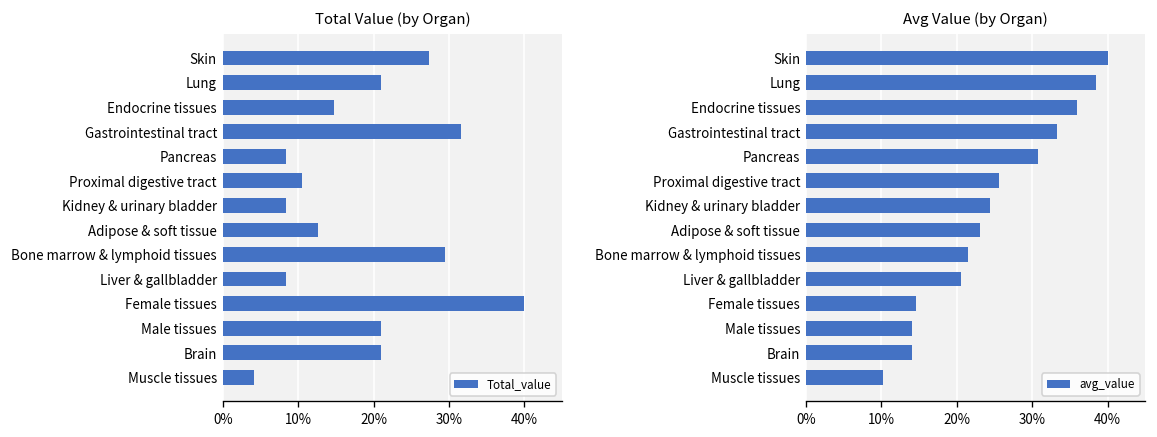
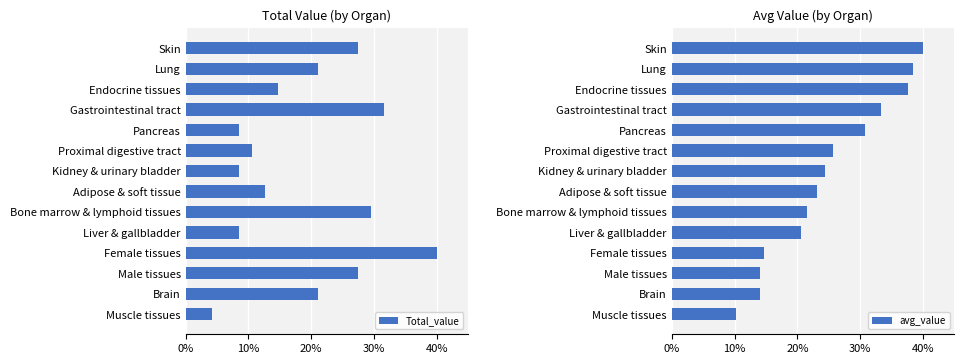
Total Value (by Organ), Male tissues: 21% -> 27%
Avg Value (by Organ), Endocrine tissues: 36% -> 38%
